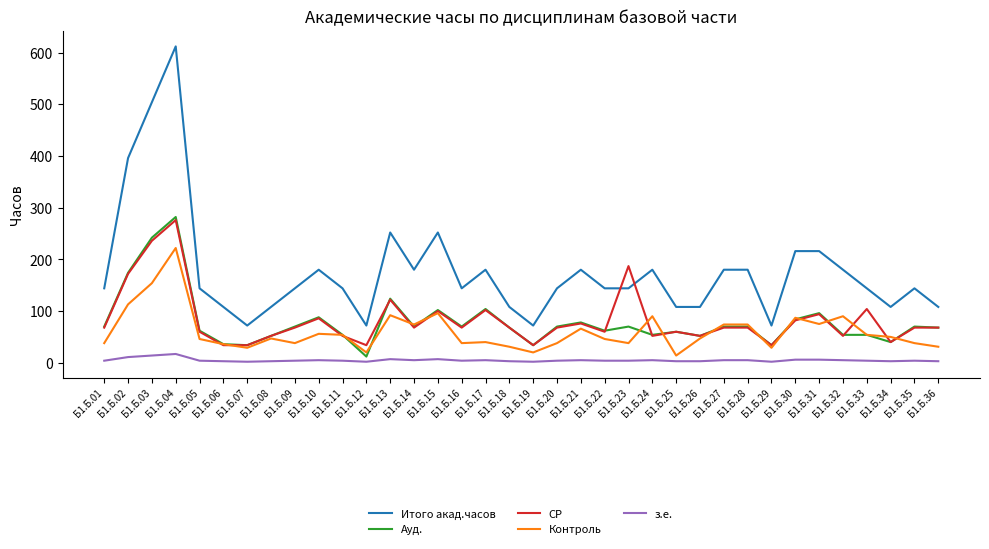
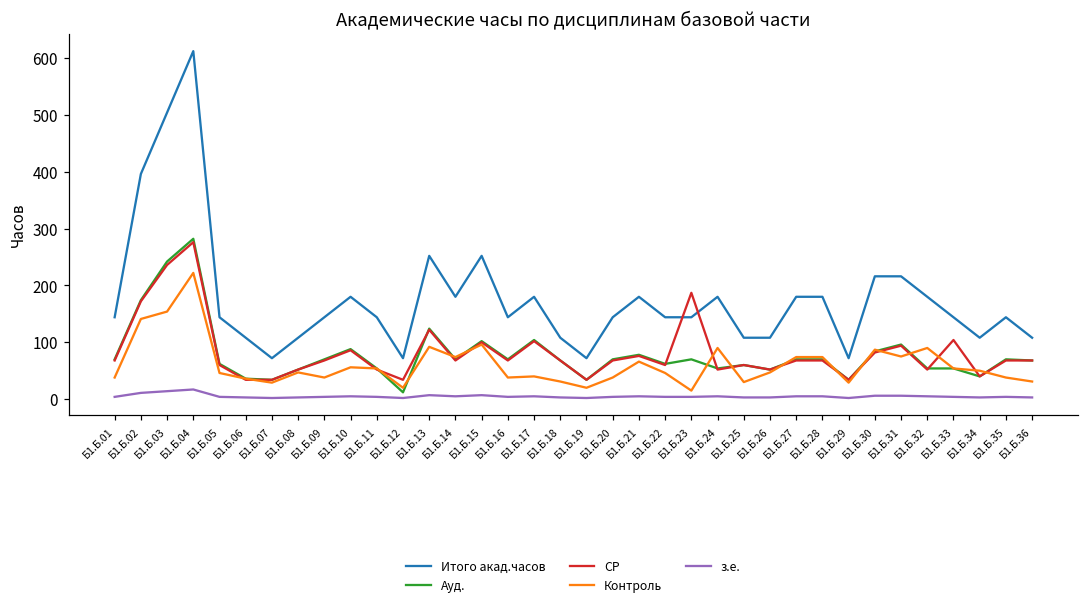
Контроль, Б1.Б.02: 110 -> 140
Контроль, Б1.Б.23: 40 -> 20
Контроль, Б1.Б.25: 10 -> 30
